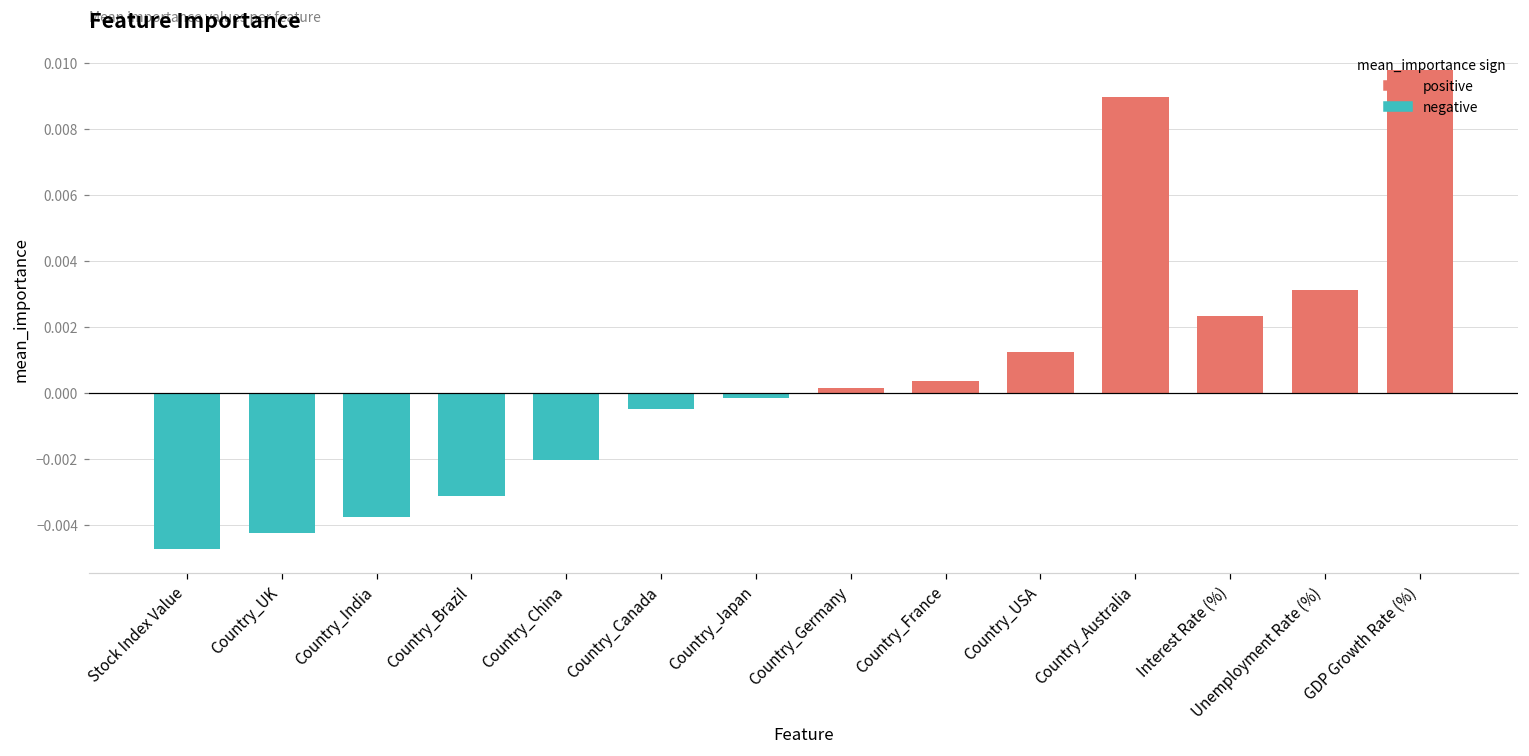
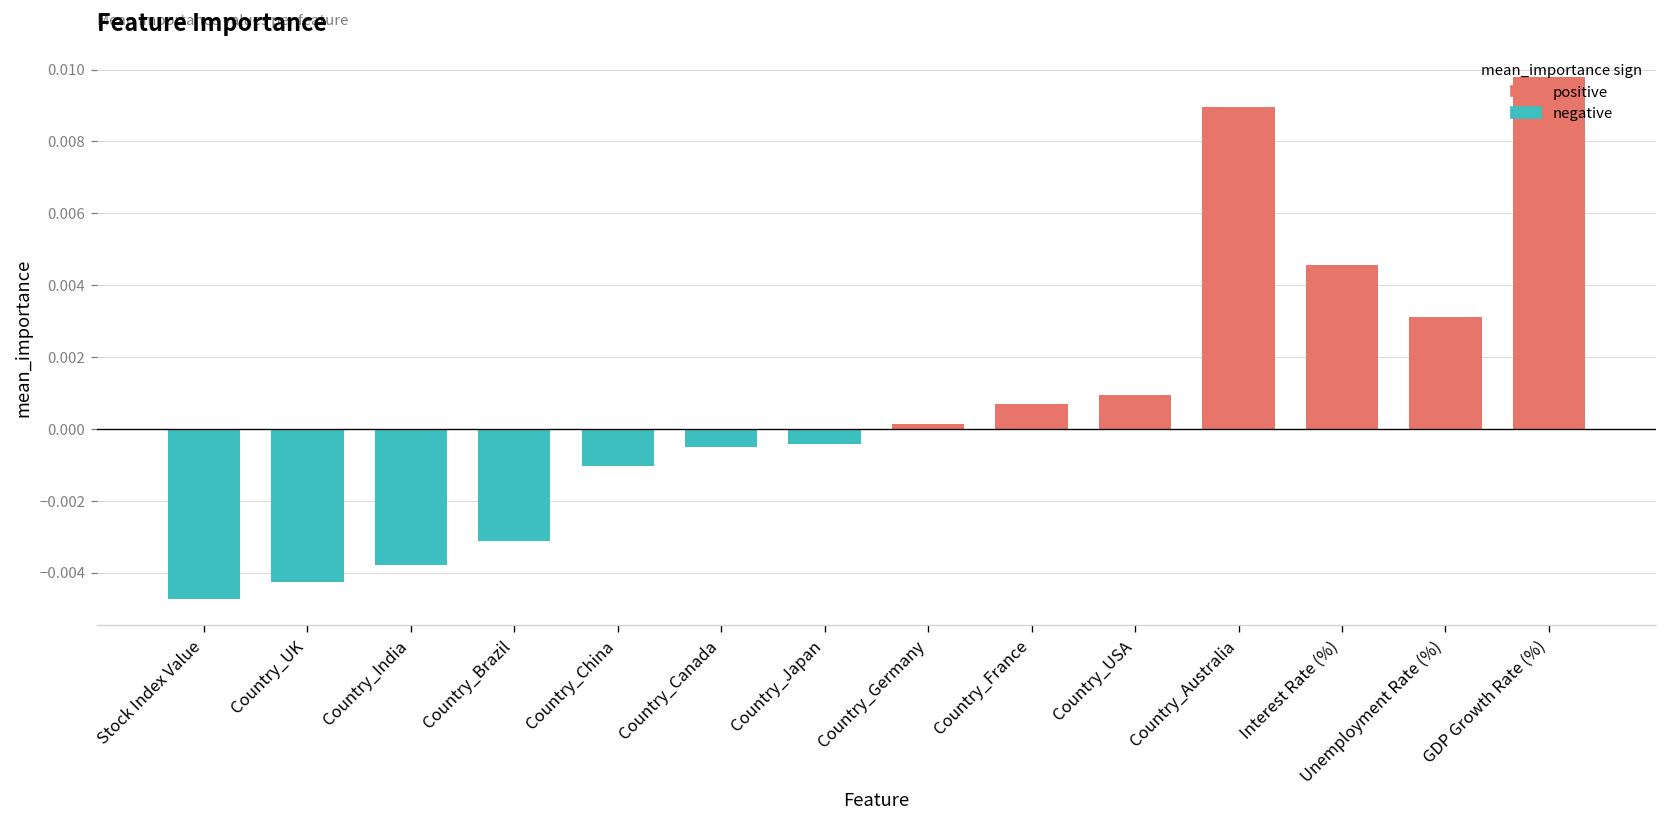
negative, Country_China: -0.0020 -> -0.0010
negative, Country_Japan: -0.0001 -> -0.0004
positive, Country_France: 0.0004 -> 0.0007
positive, Country_USA: 0.0013 -> 0.0009
positive, Interest Rate (%): 0.0023 -> 0.0046
